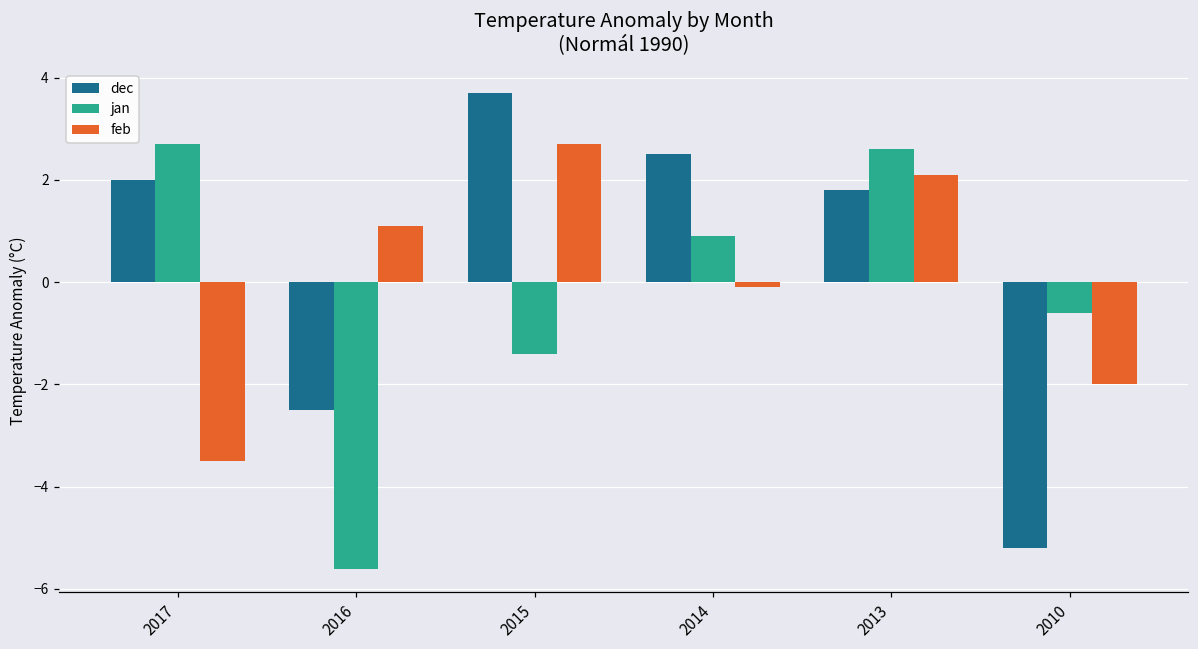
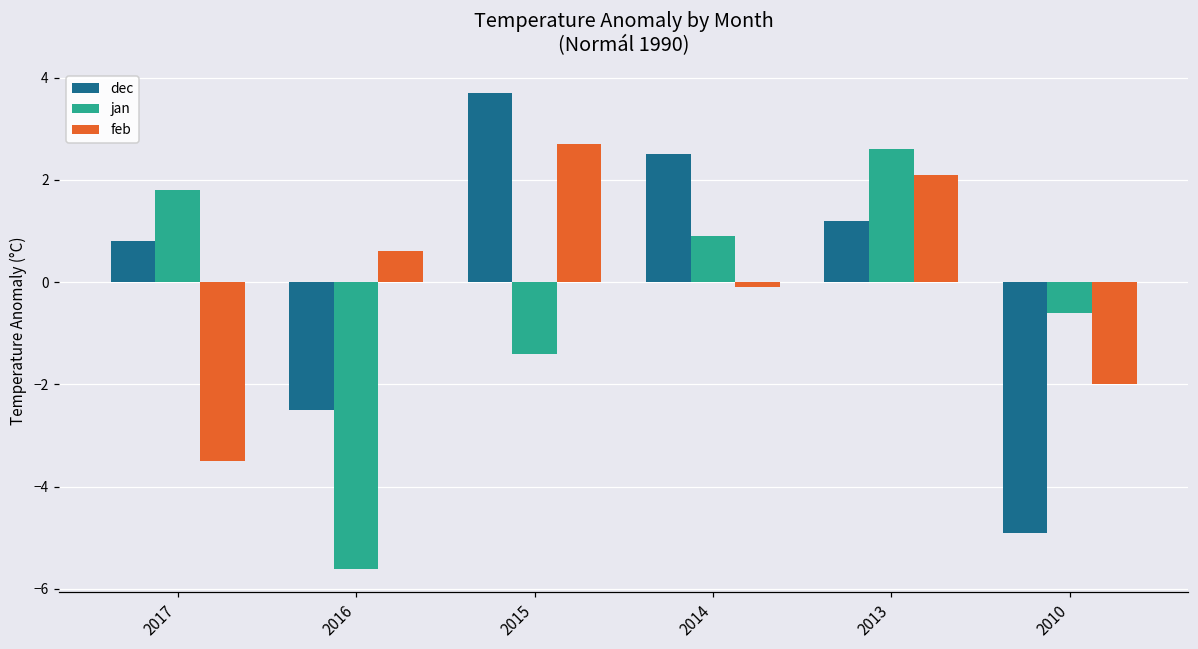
dec, 2017: 2.0 -> 0.8
jan, 2017: 2.7 -> 1.8
feb, 2016: 1.1 -> 0.6
dec, 2013: 1.8 -> 1.2
dec, 2010: -5.2 -> -4.9
